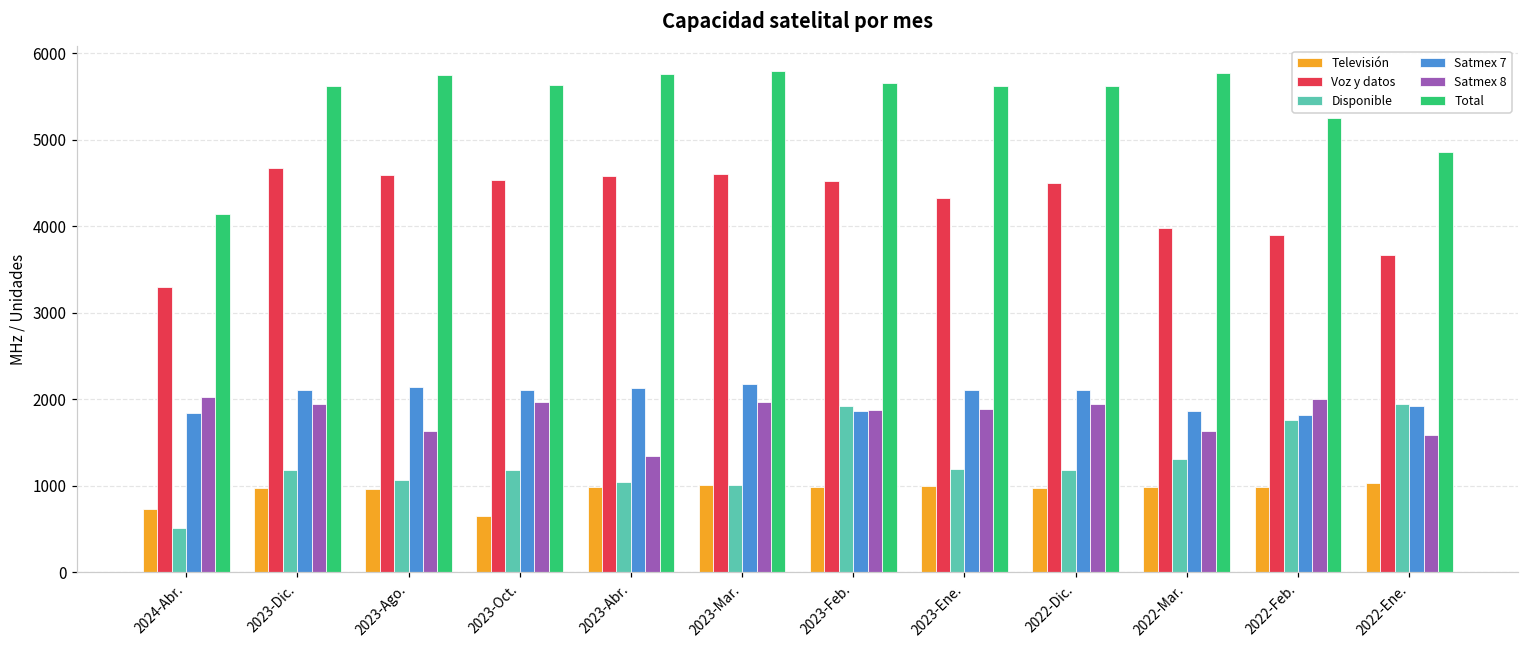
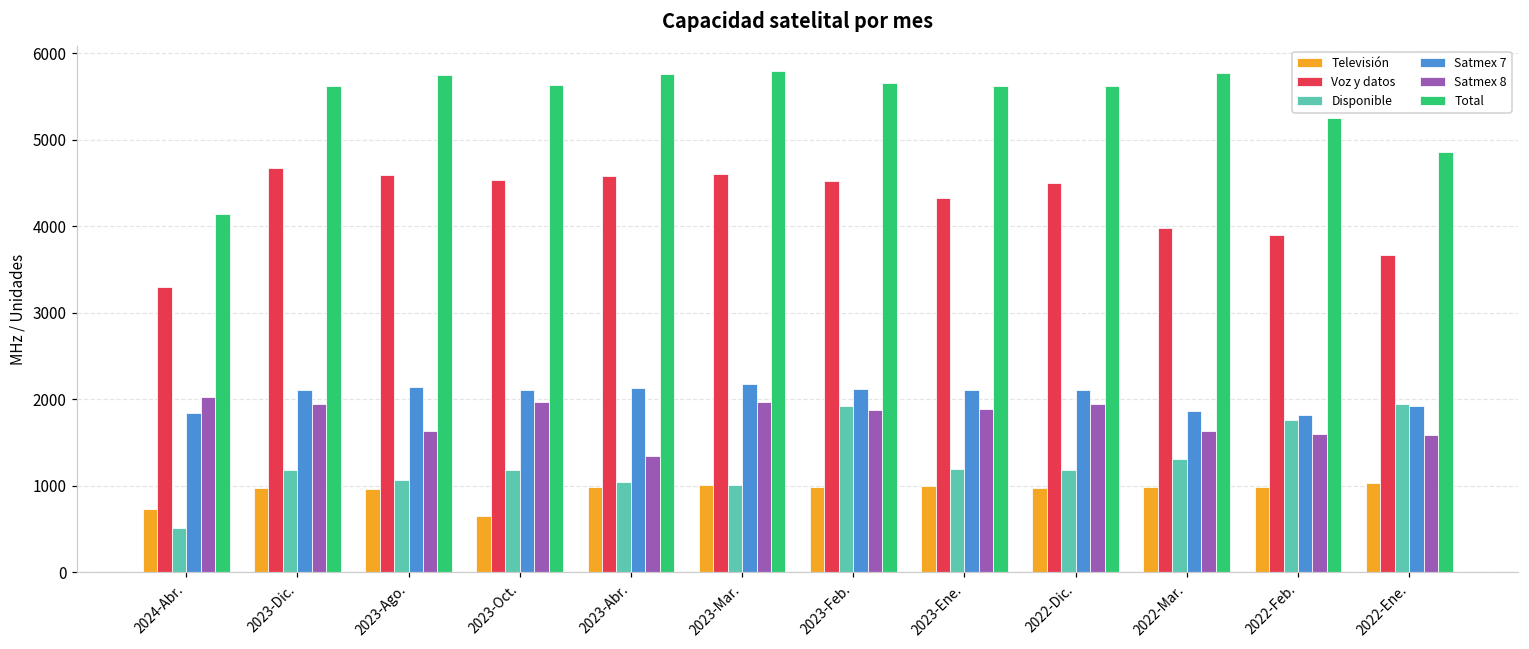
Satmex 7, 2023-Feb.: 1900 -> 2100
Satmex 8, 2022-Feb.: 2000 -> 1600
